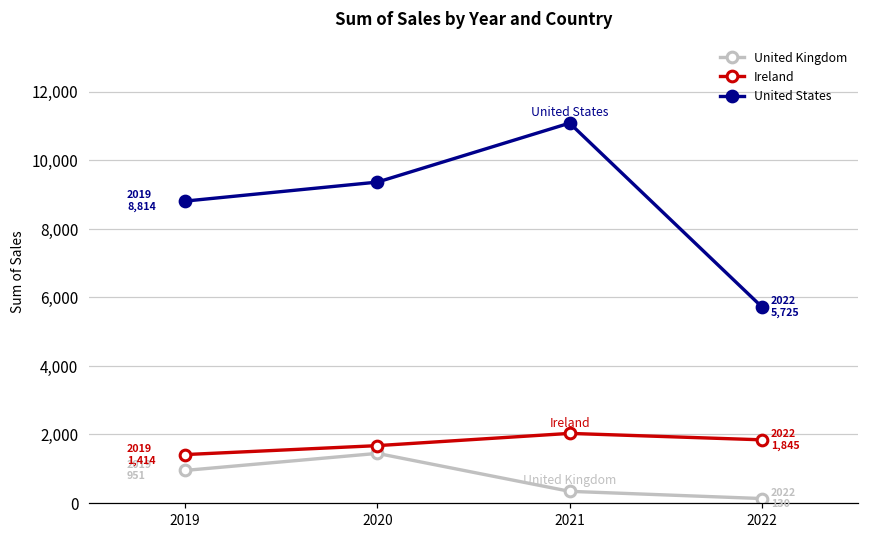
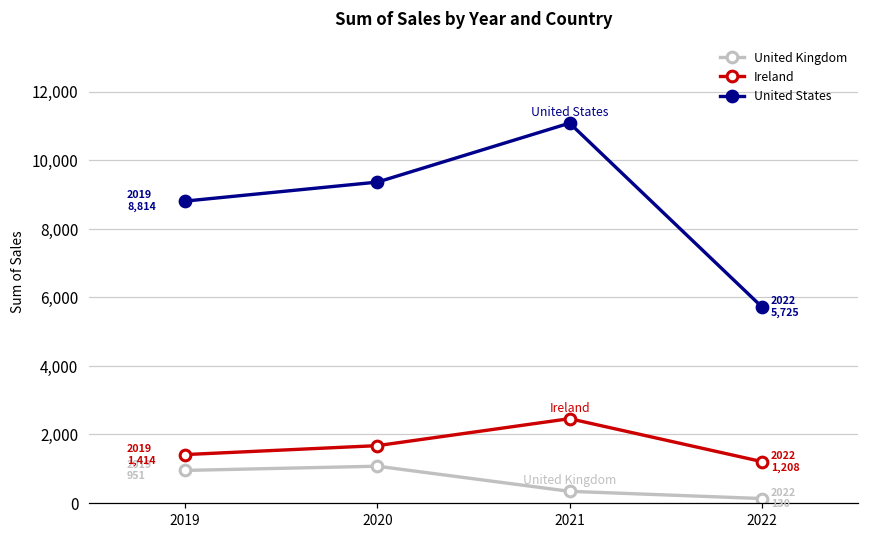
United Kingdom, 2020: 1,400 -> 1,100
Ireland, 2021: 2,000 -> 2,500
Ireland, 2022: 1,845 -> 1,208
